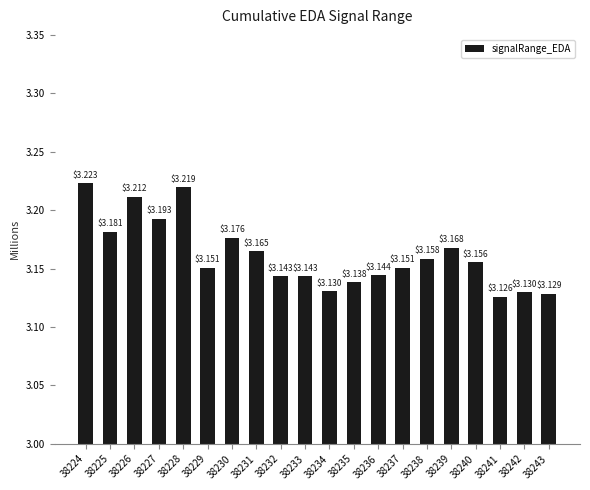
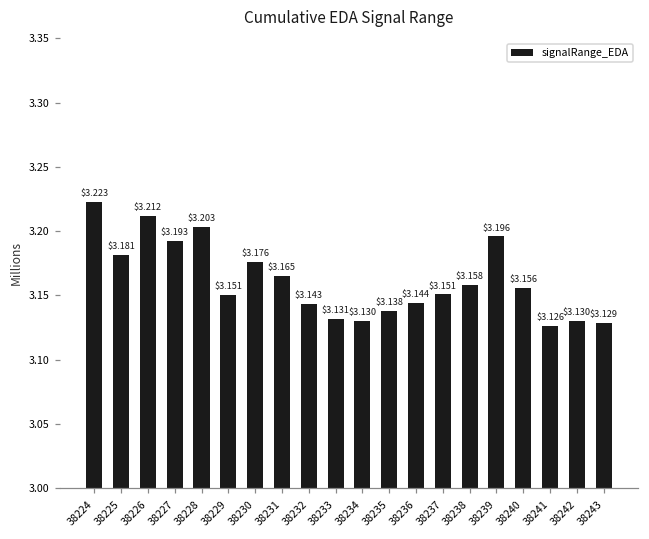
38228: $3.219 -> $3.203
38233: $3.143 -> $3.131
38239: $3.168 -> $3.196
